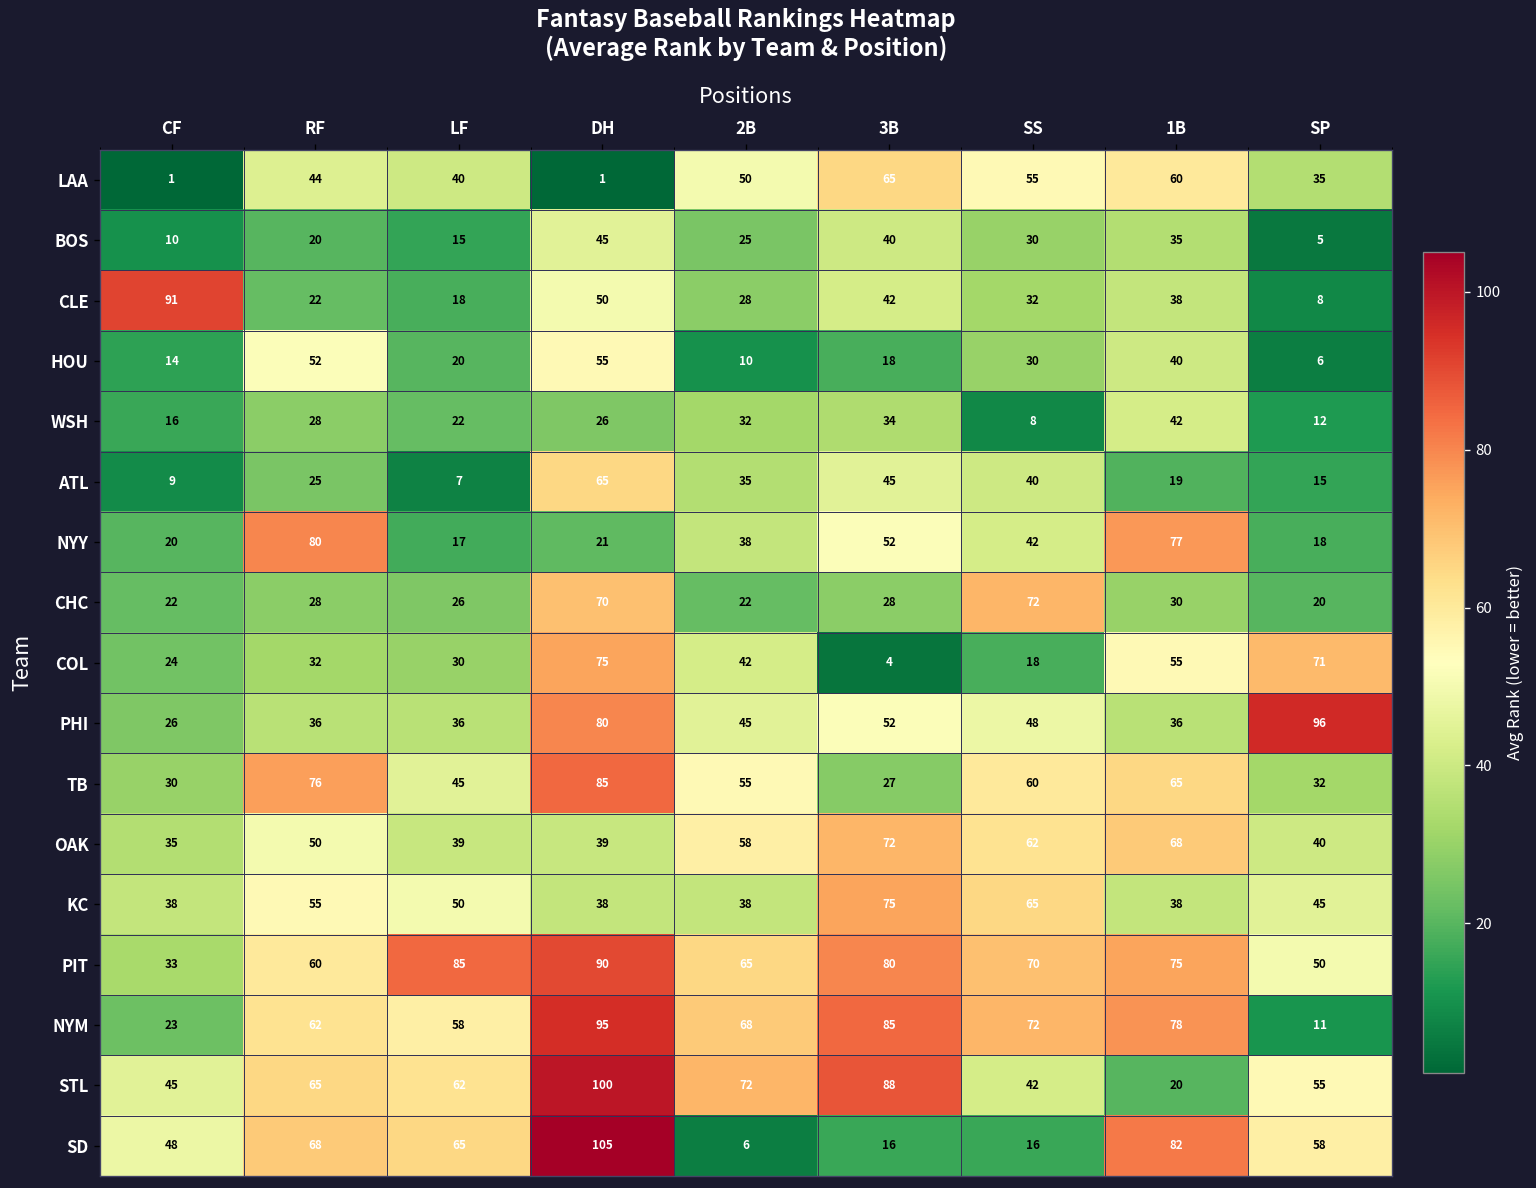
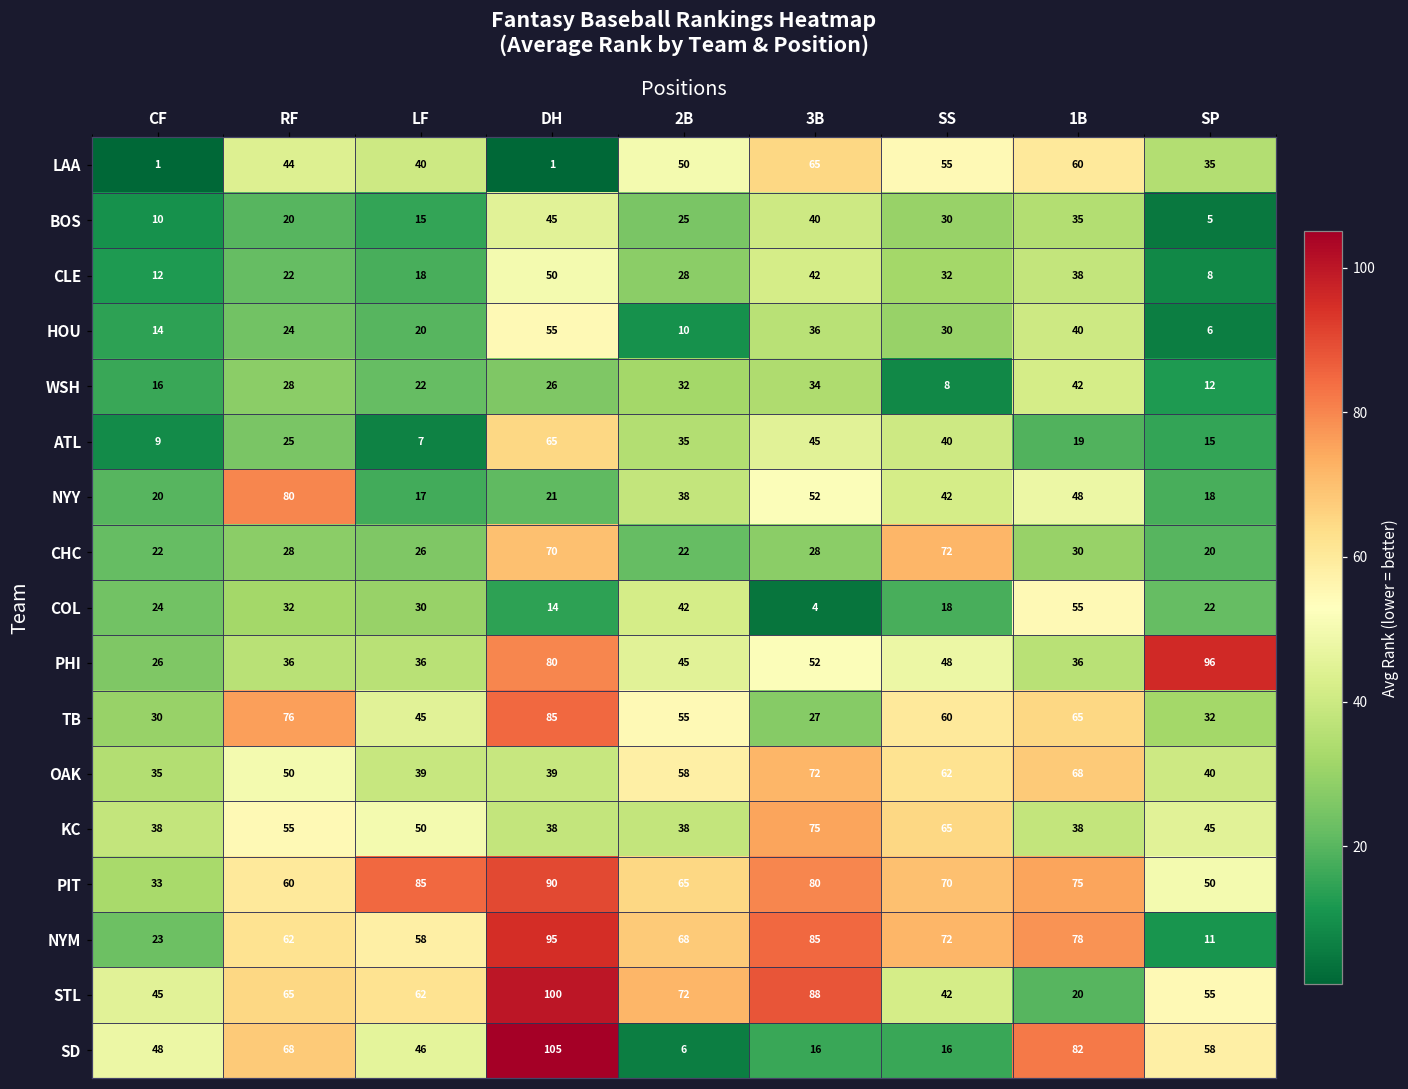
CLE, CF: 91 -> 12
HOU, RF: 52 -> 24
HOU, 3B: 18 -> 36
NYY, 1B: 77 -> 48
COL, DH: 75 -> 14
COL, SP: 71 -> 22
SD, LF: 65 -> 46
